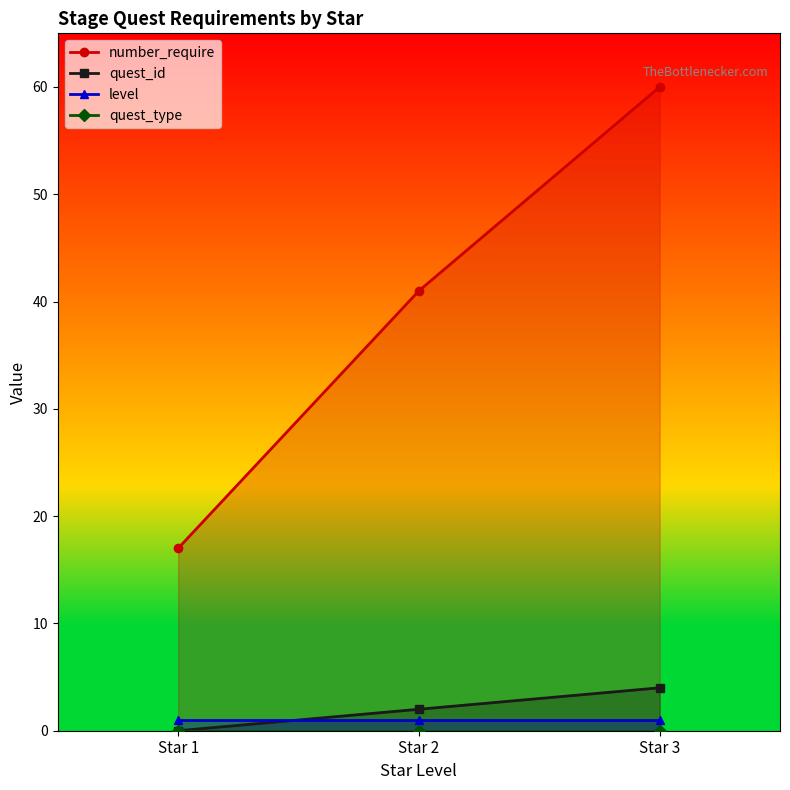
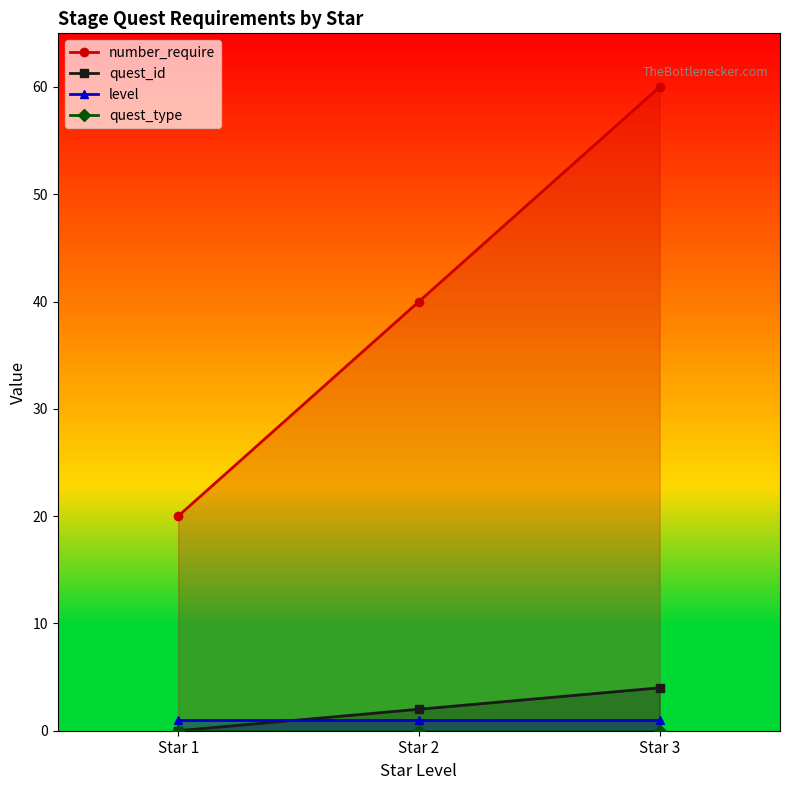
number_require, Star 1: 17 -> 20
number_require, Star 2: 41 -> 40
